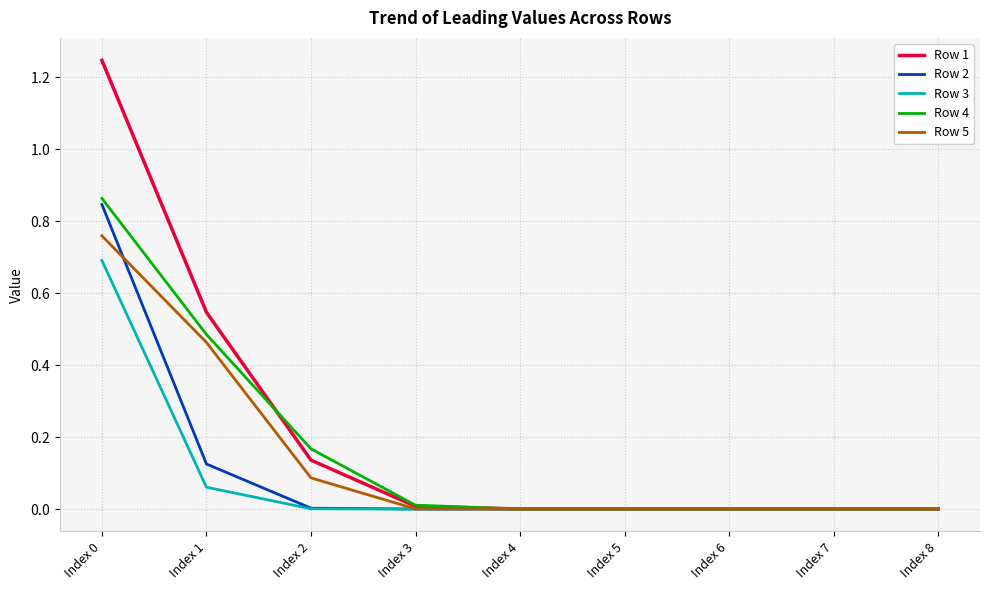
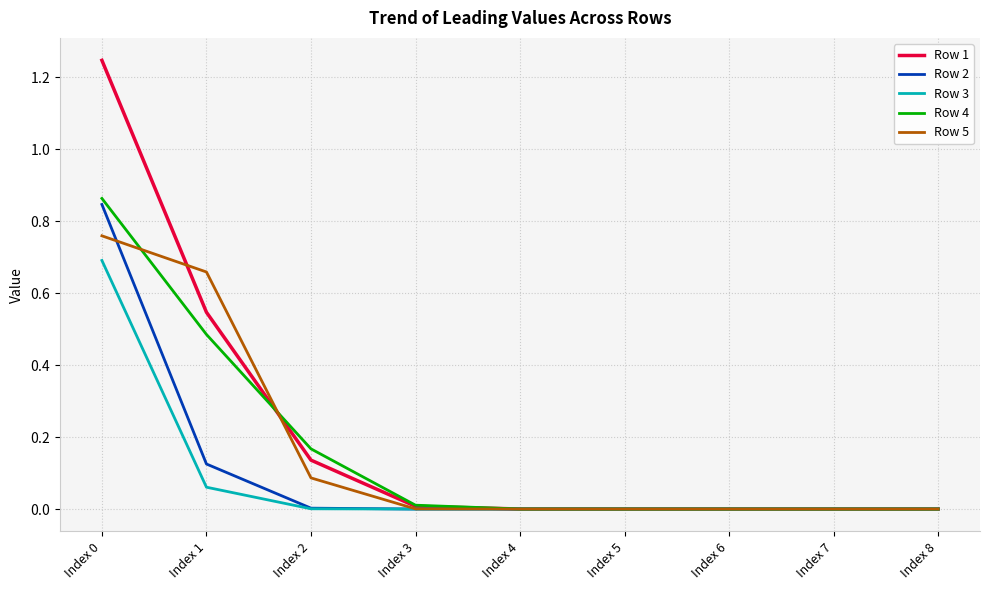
Row 5, Index 1: 0.46 -> 0.66
